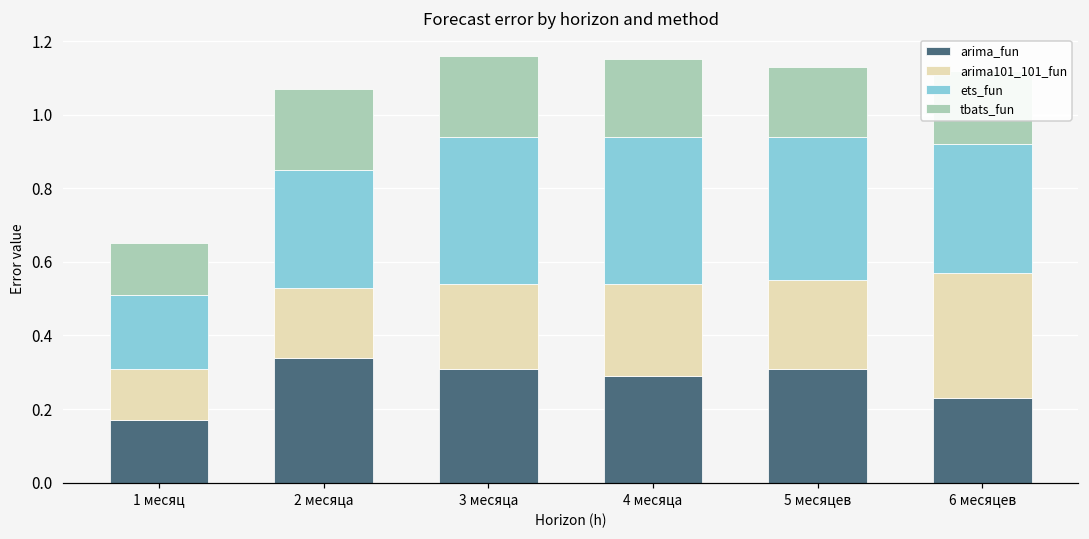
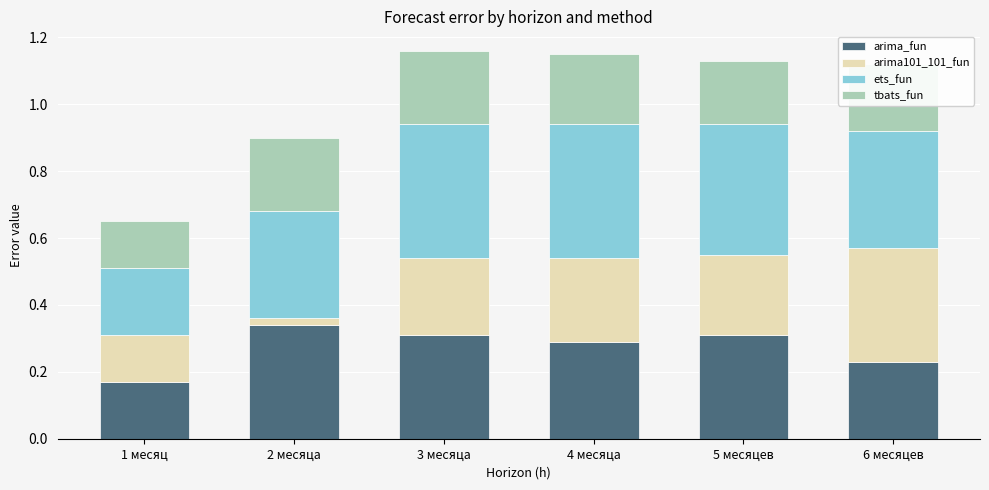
arima101_101_fun, 2 месяца: 0.19 -> 0.02
